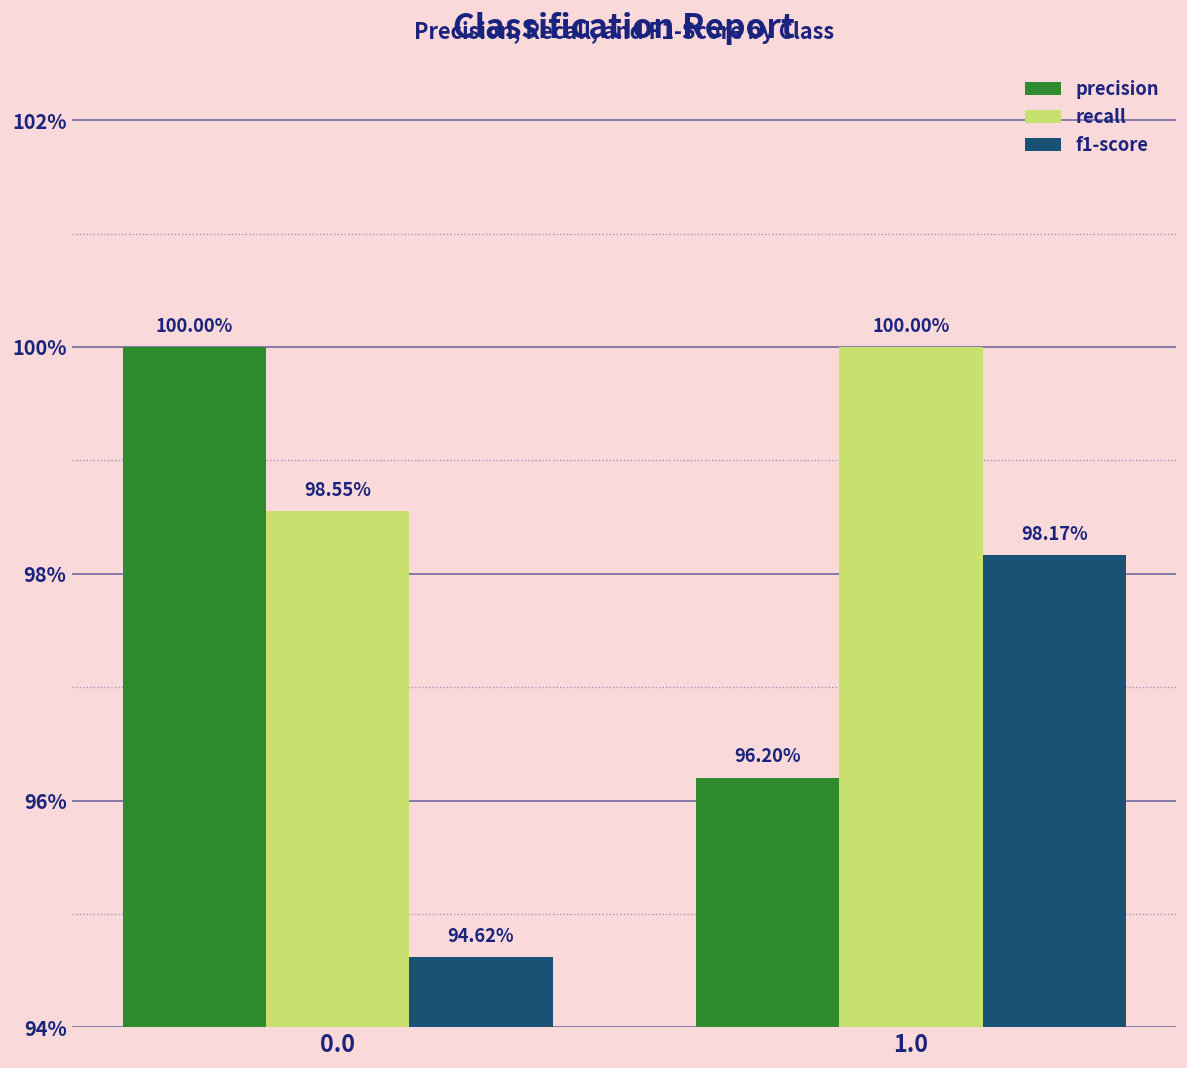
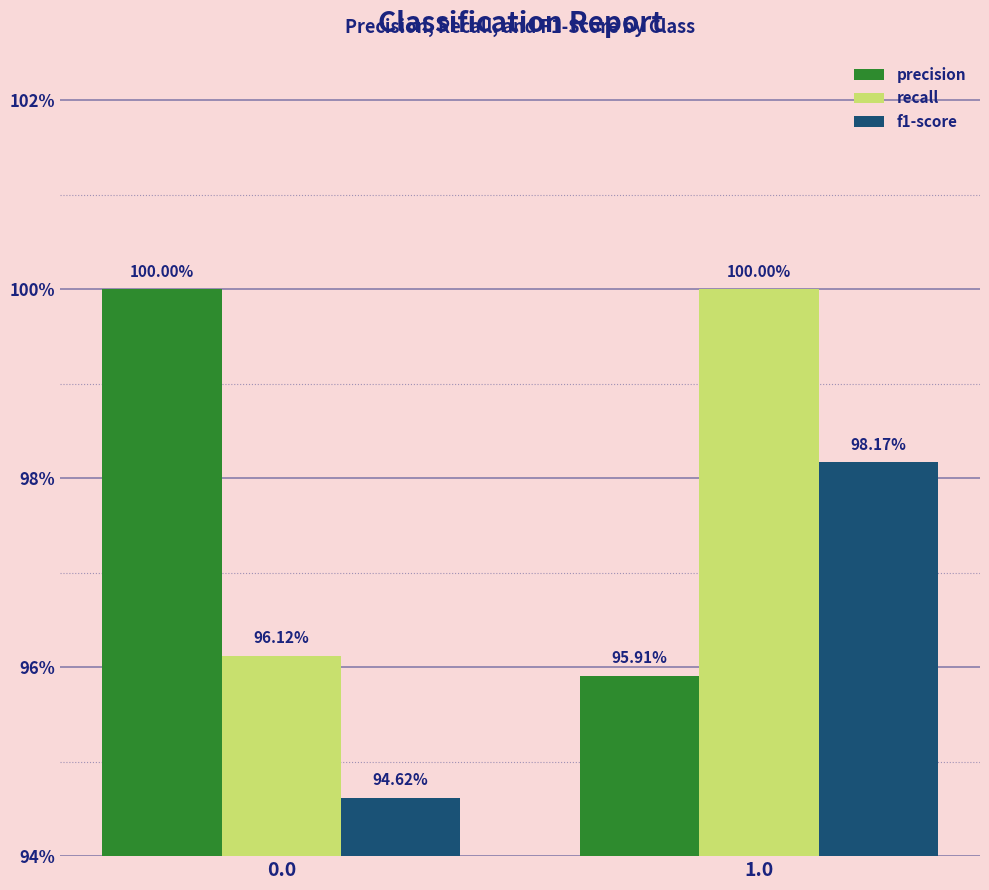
recall, 0.0: 98.55% -> 96.12%
precision, 1.0: 96.20% -> 95.91%
